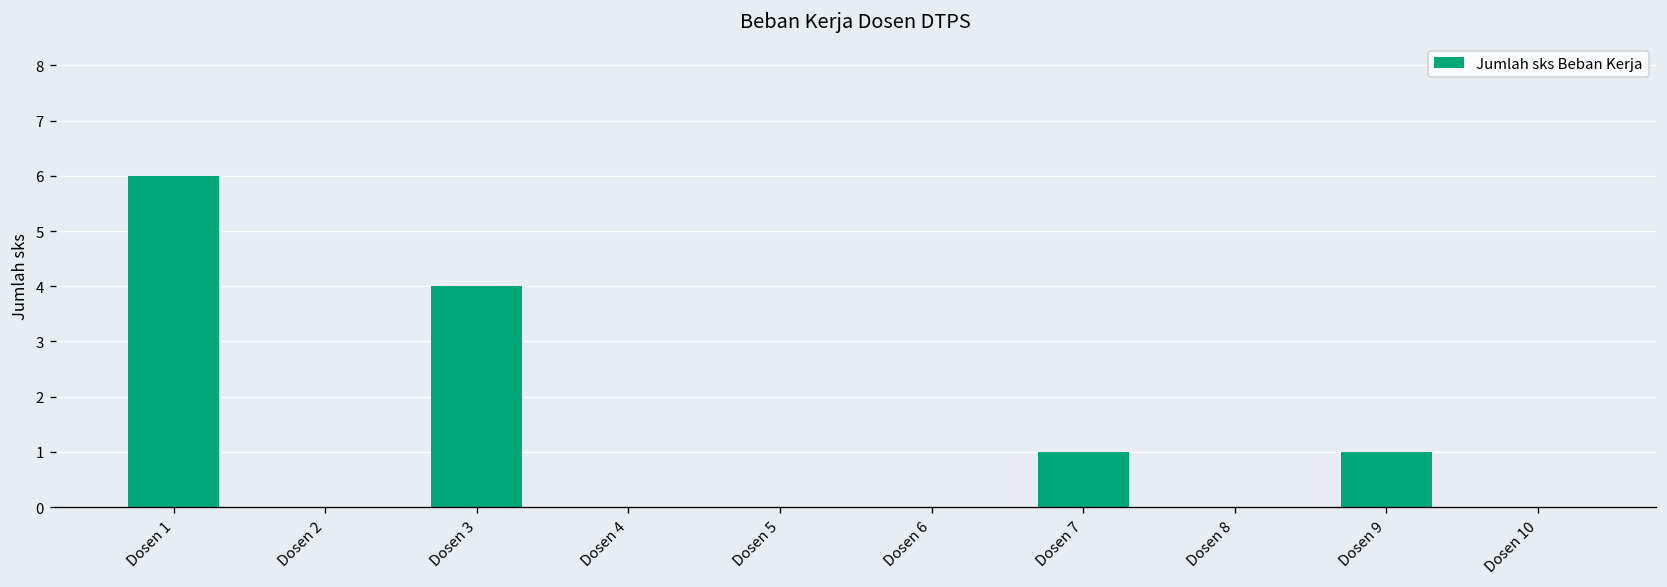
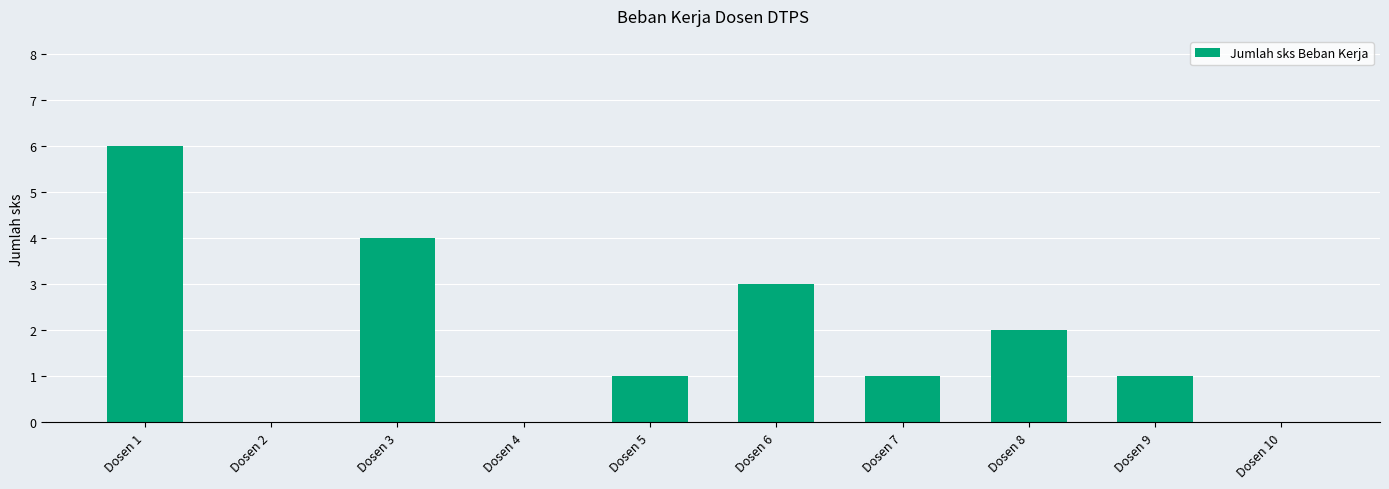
Dosen 5: 0 -> 1
Dosen 6: 0 -> 3
Dosen 8: 0 -> 2
